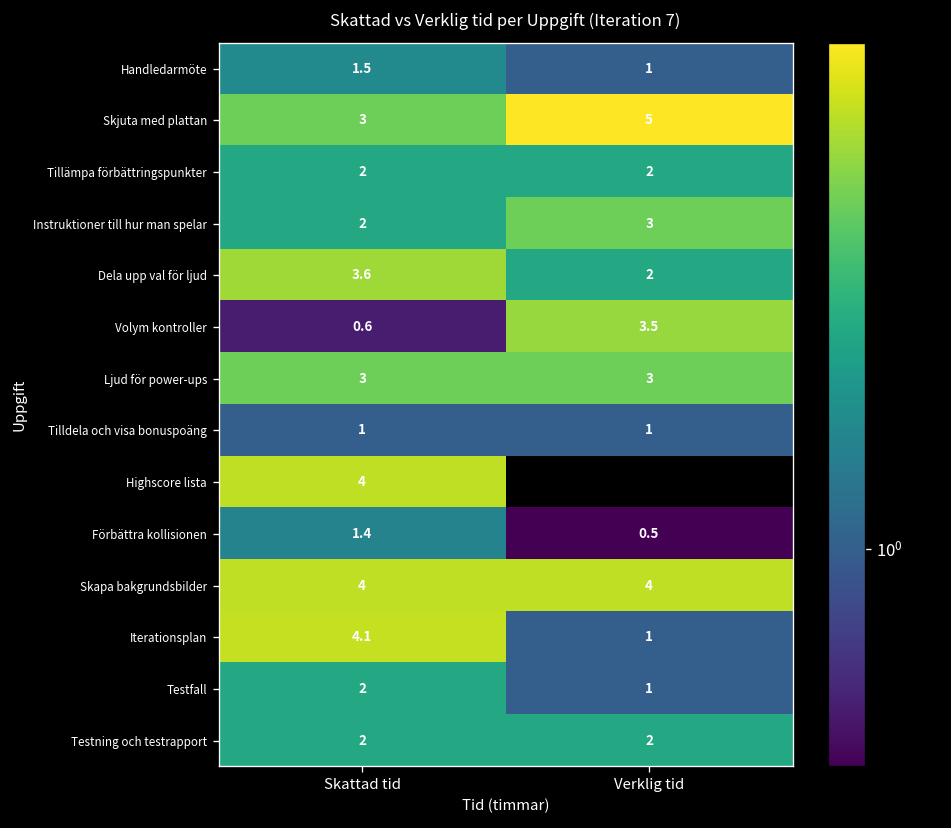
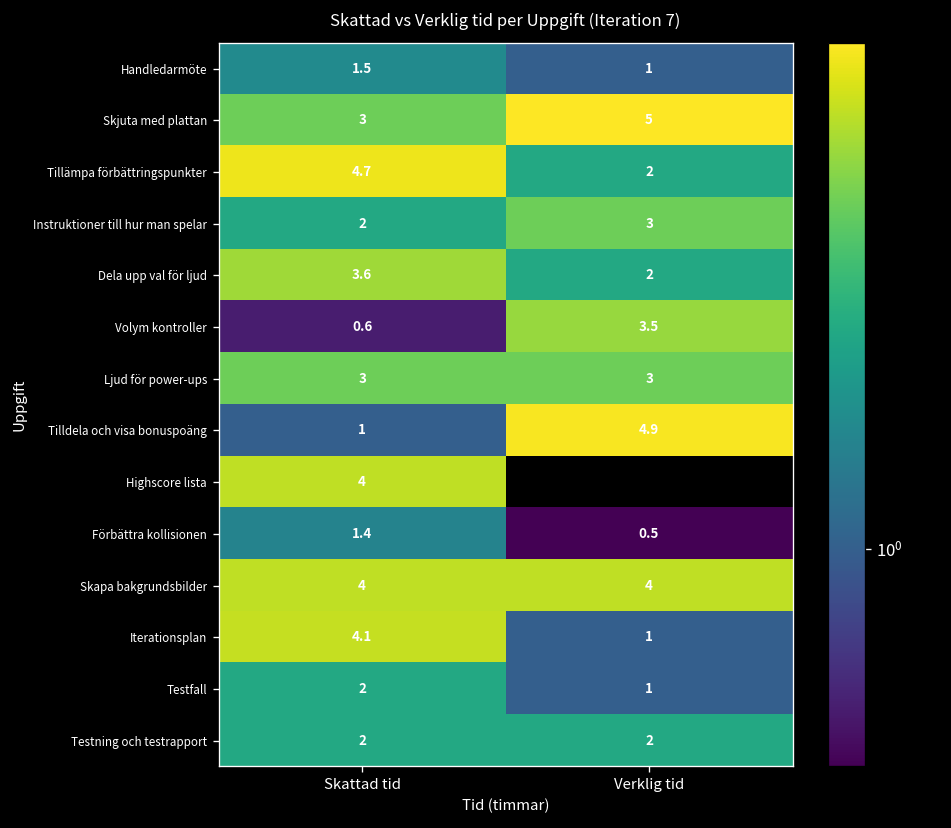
Tillämpa förbättringspunkter, Skattad tid: 2 -> 4.7
Tilldela och visa bonuspoäng, Verklig tid: 1 -> 4.9
